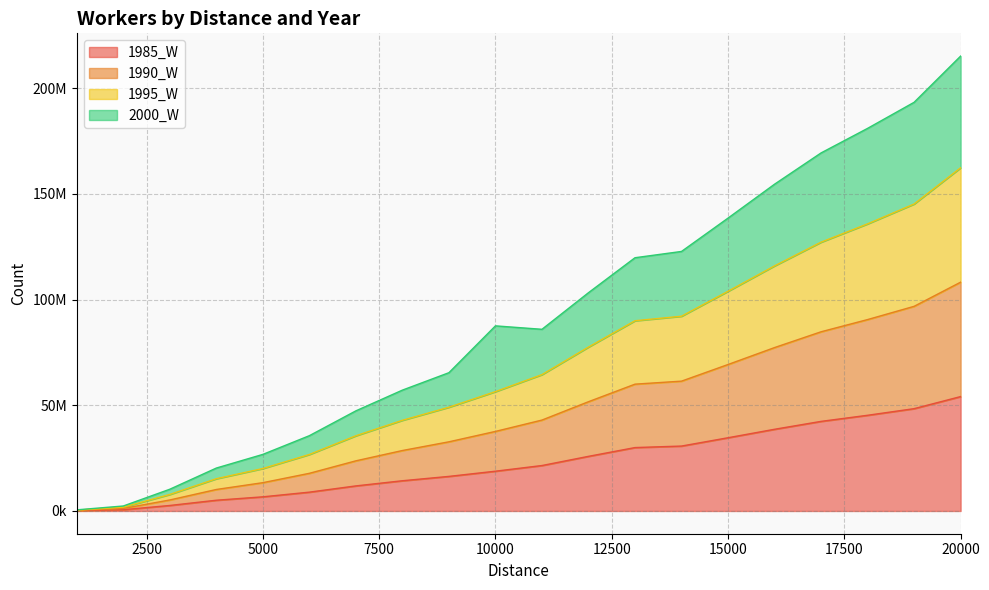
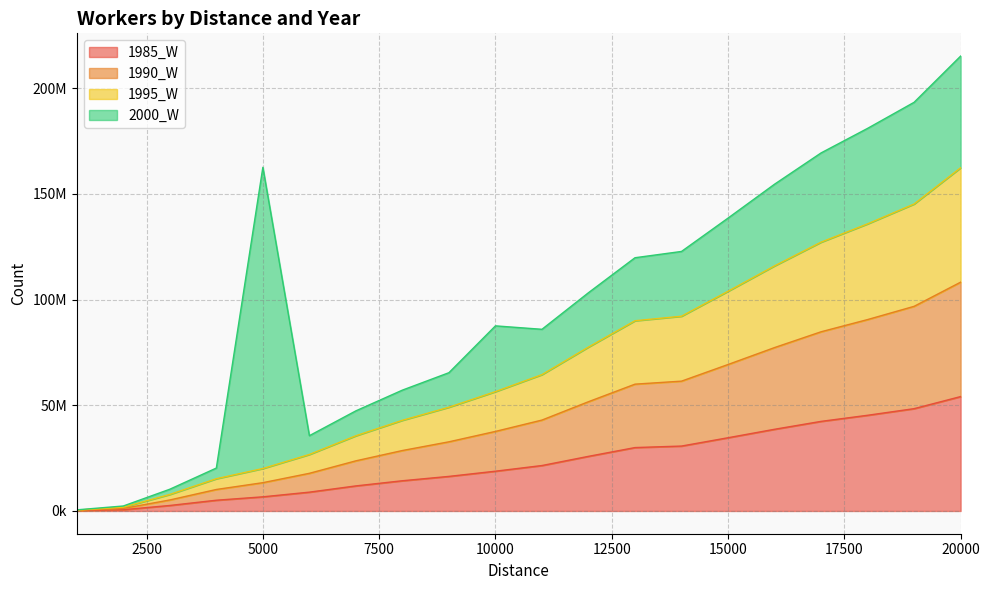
2000_W, 5000: 7000000 -> 142000000
